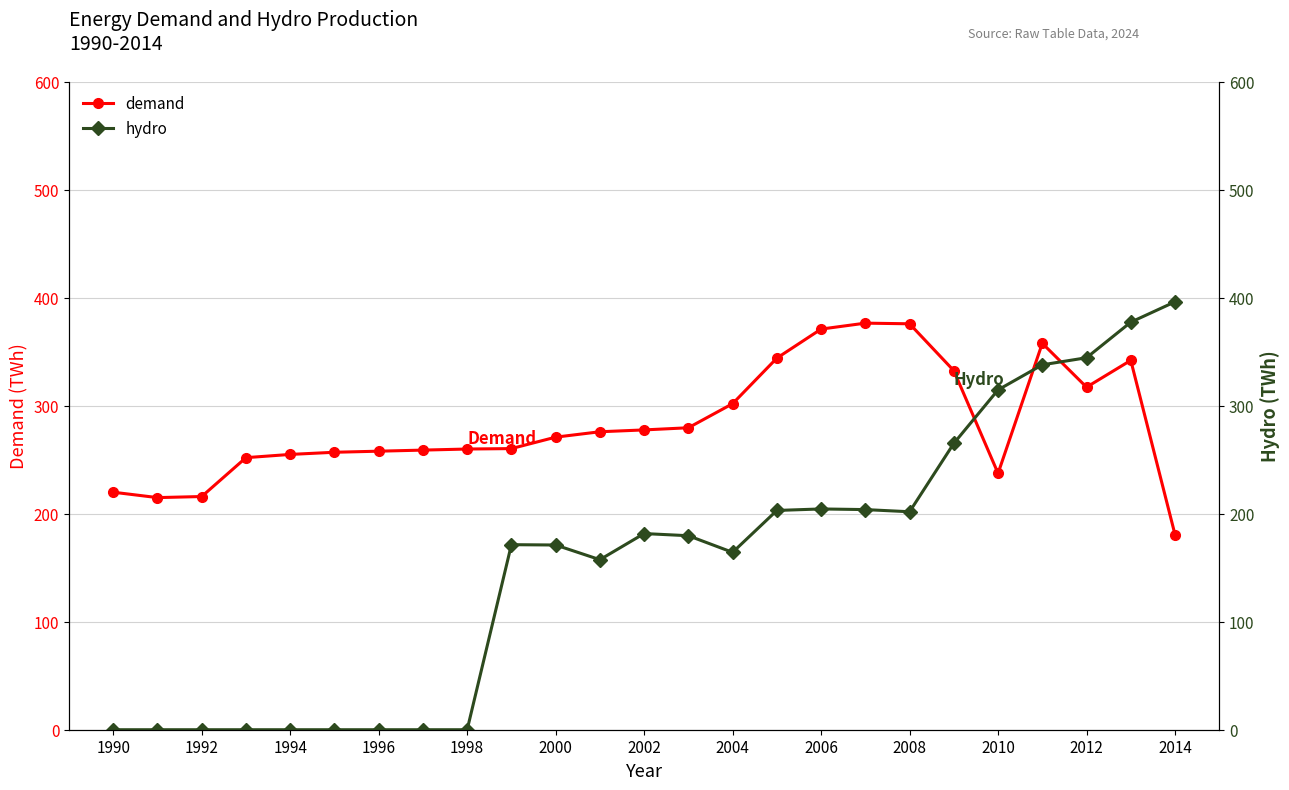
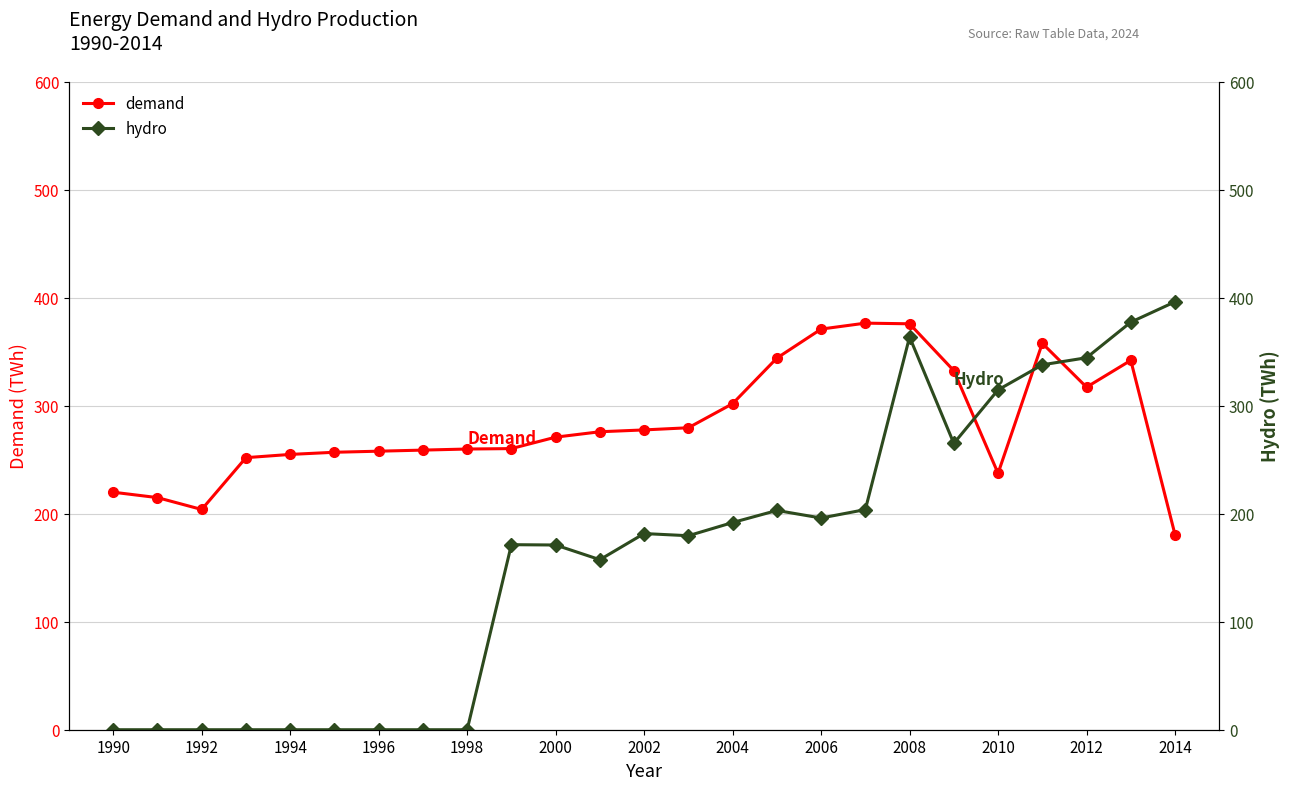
demand, 1992: 216 -> 204
hydro, 2004: 164 -> 192
hydro, 2006: 205 -> 196
hydro, 2008: 202 -> 364
